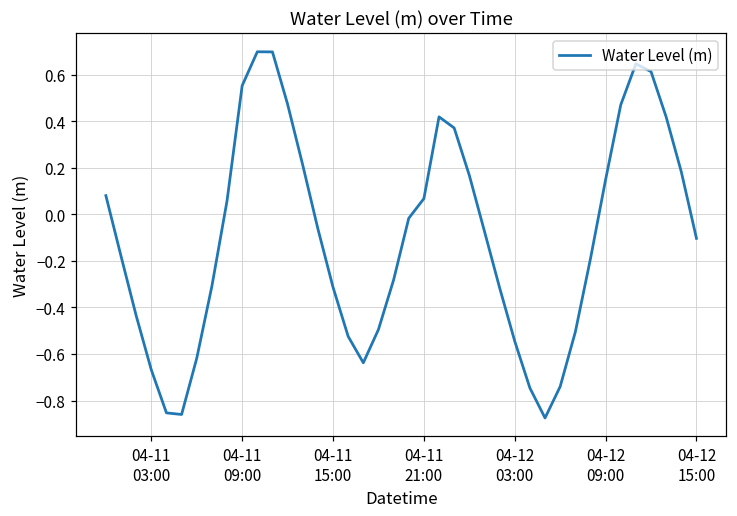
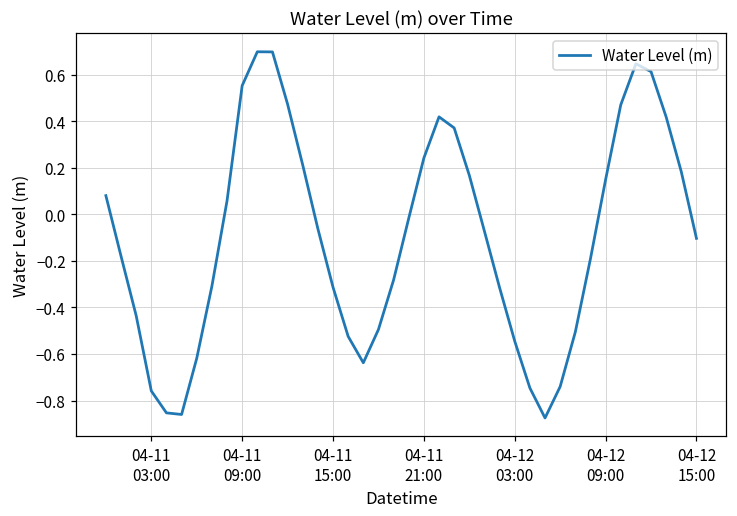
04-11 03:00: -0.67 -> -0.76
04-11 21:00: 0.07 -> 0.24
